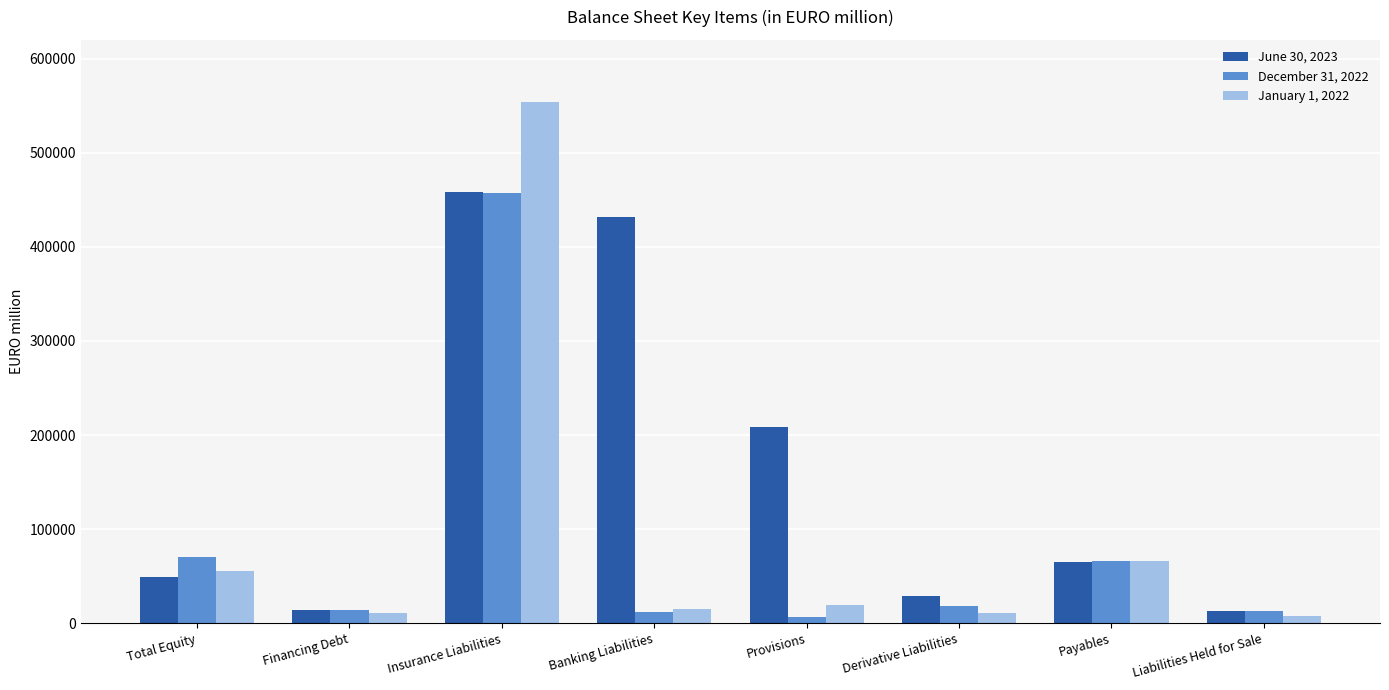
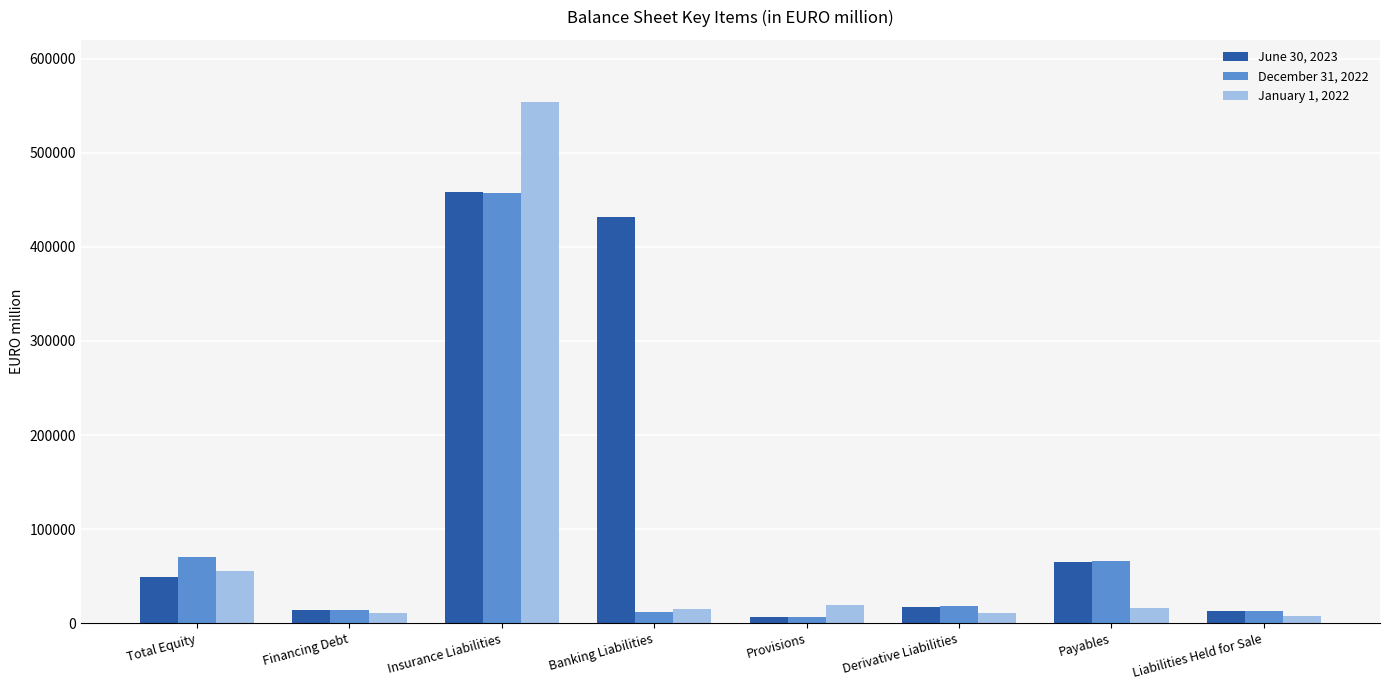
June 30, 2023, Provisions: 210000 -> 10000
June 30, 2023, Derivative Liabilities: 30000 -> 20000
January 1, 2022, Payables: 70000 -> 20000
